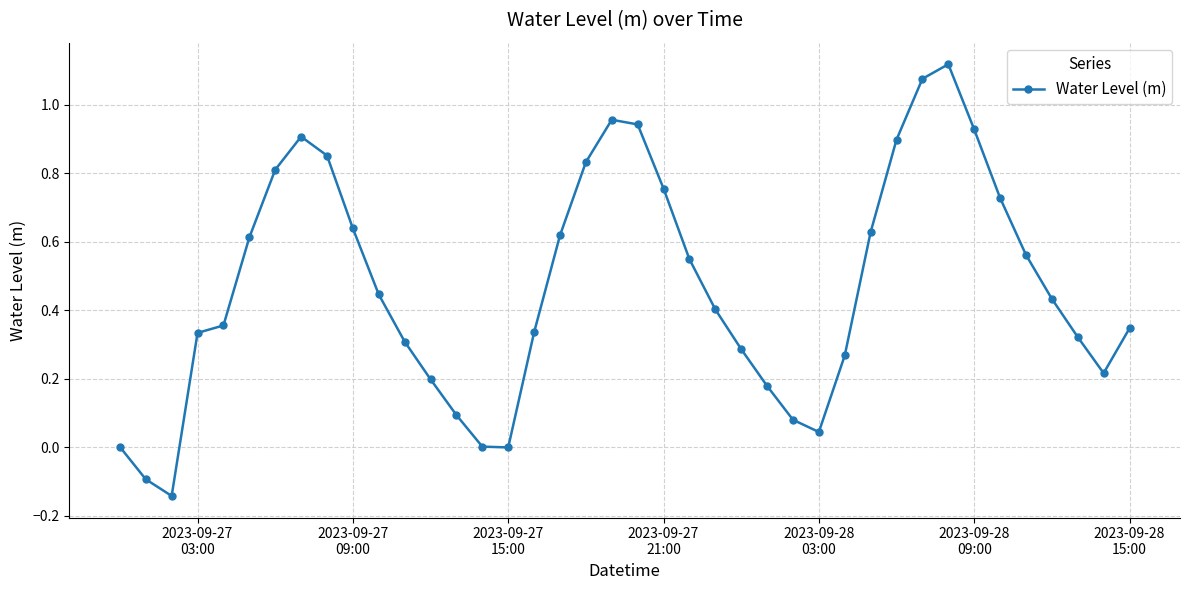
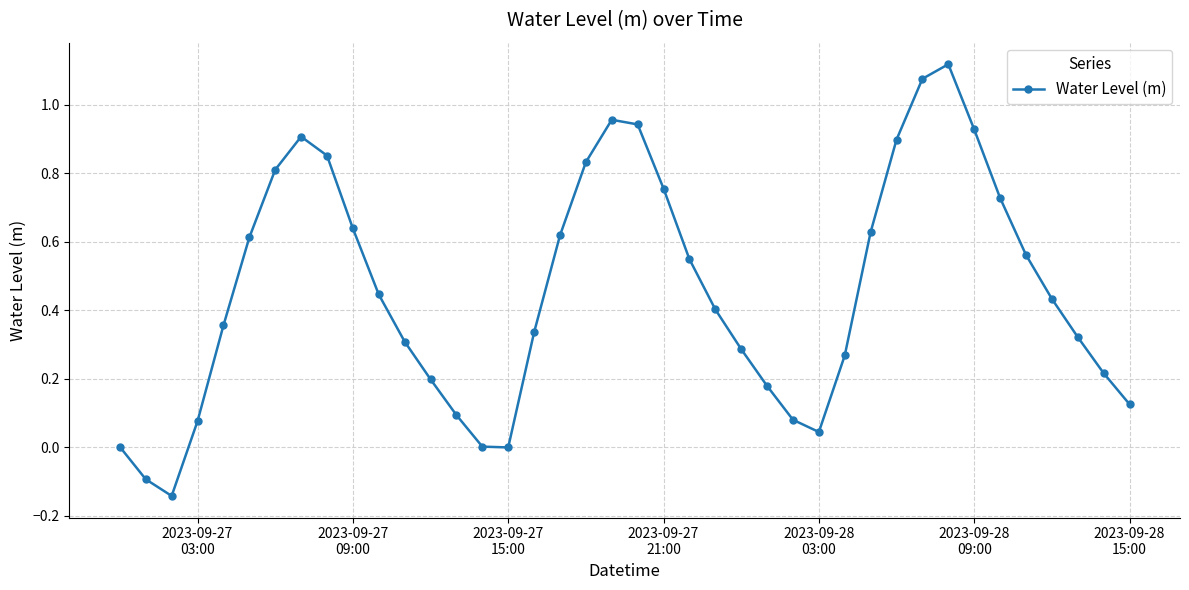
2023-09-27 03:00: 0.33 -> 0.08
2023-09-28 15:00: 0.35 -> 0.13
